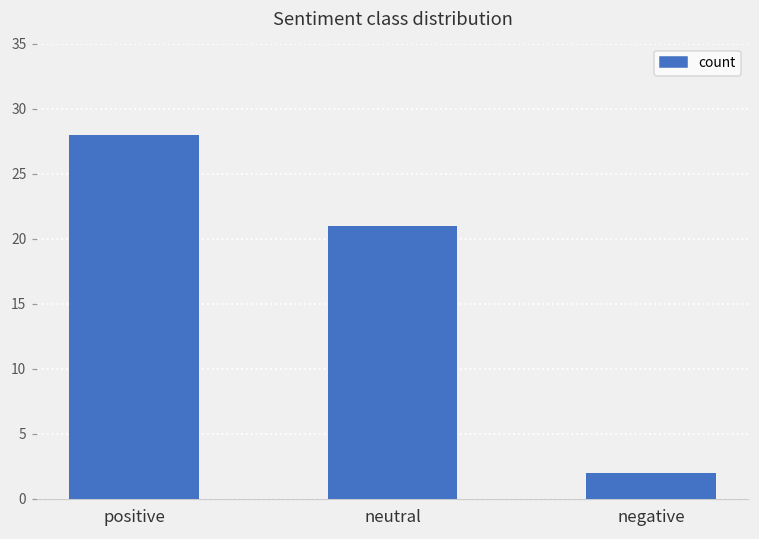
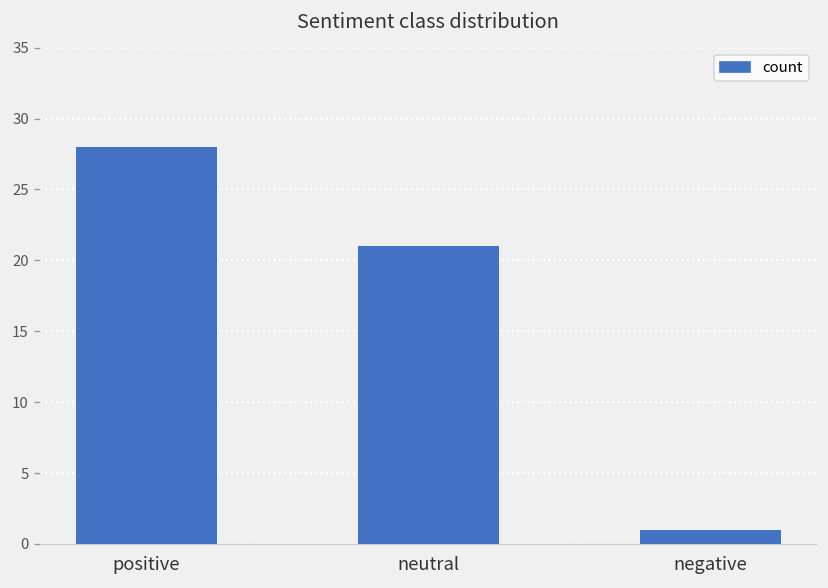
negative: 2 -> 1
